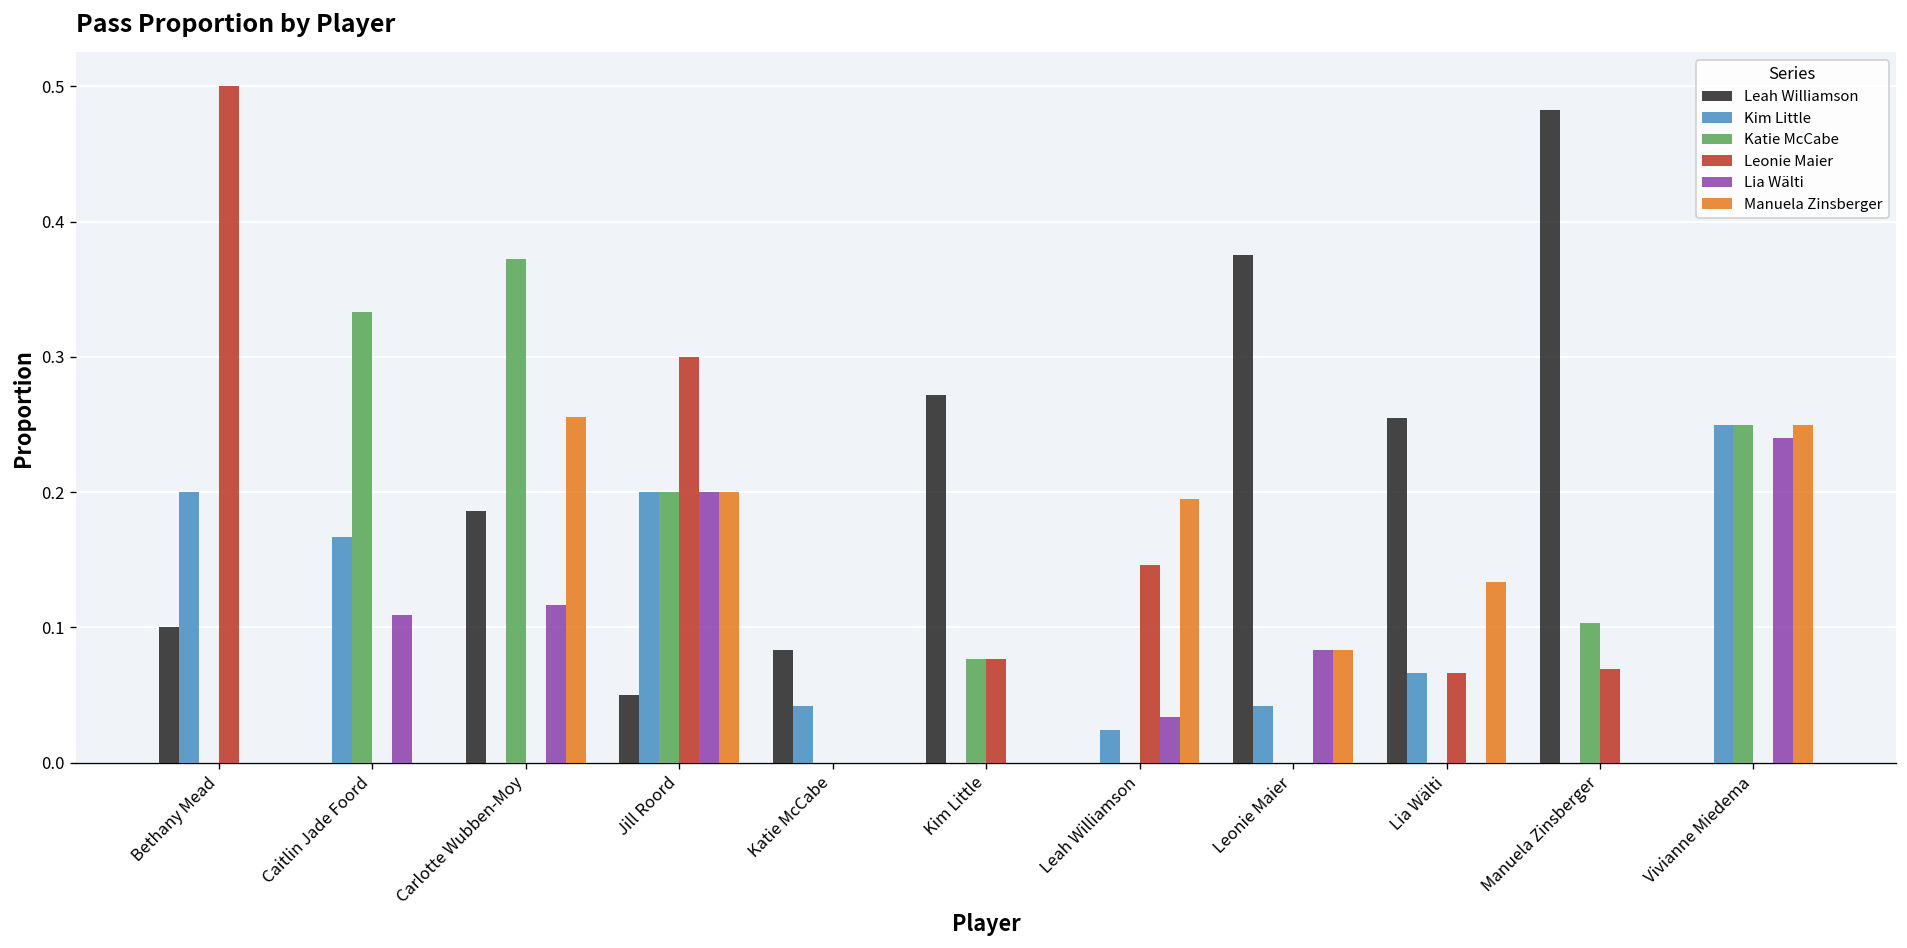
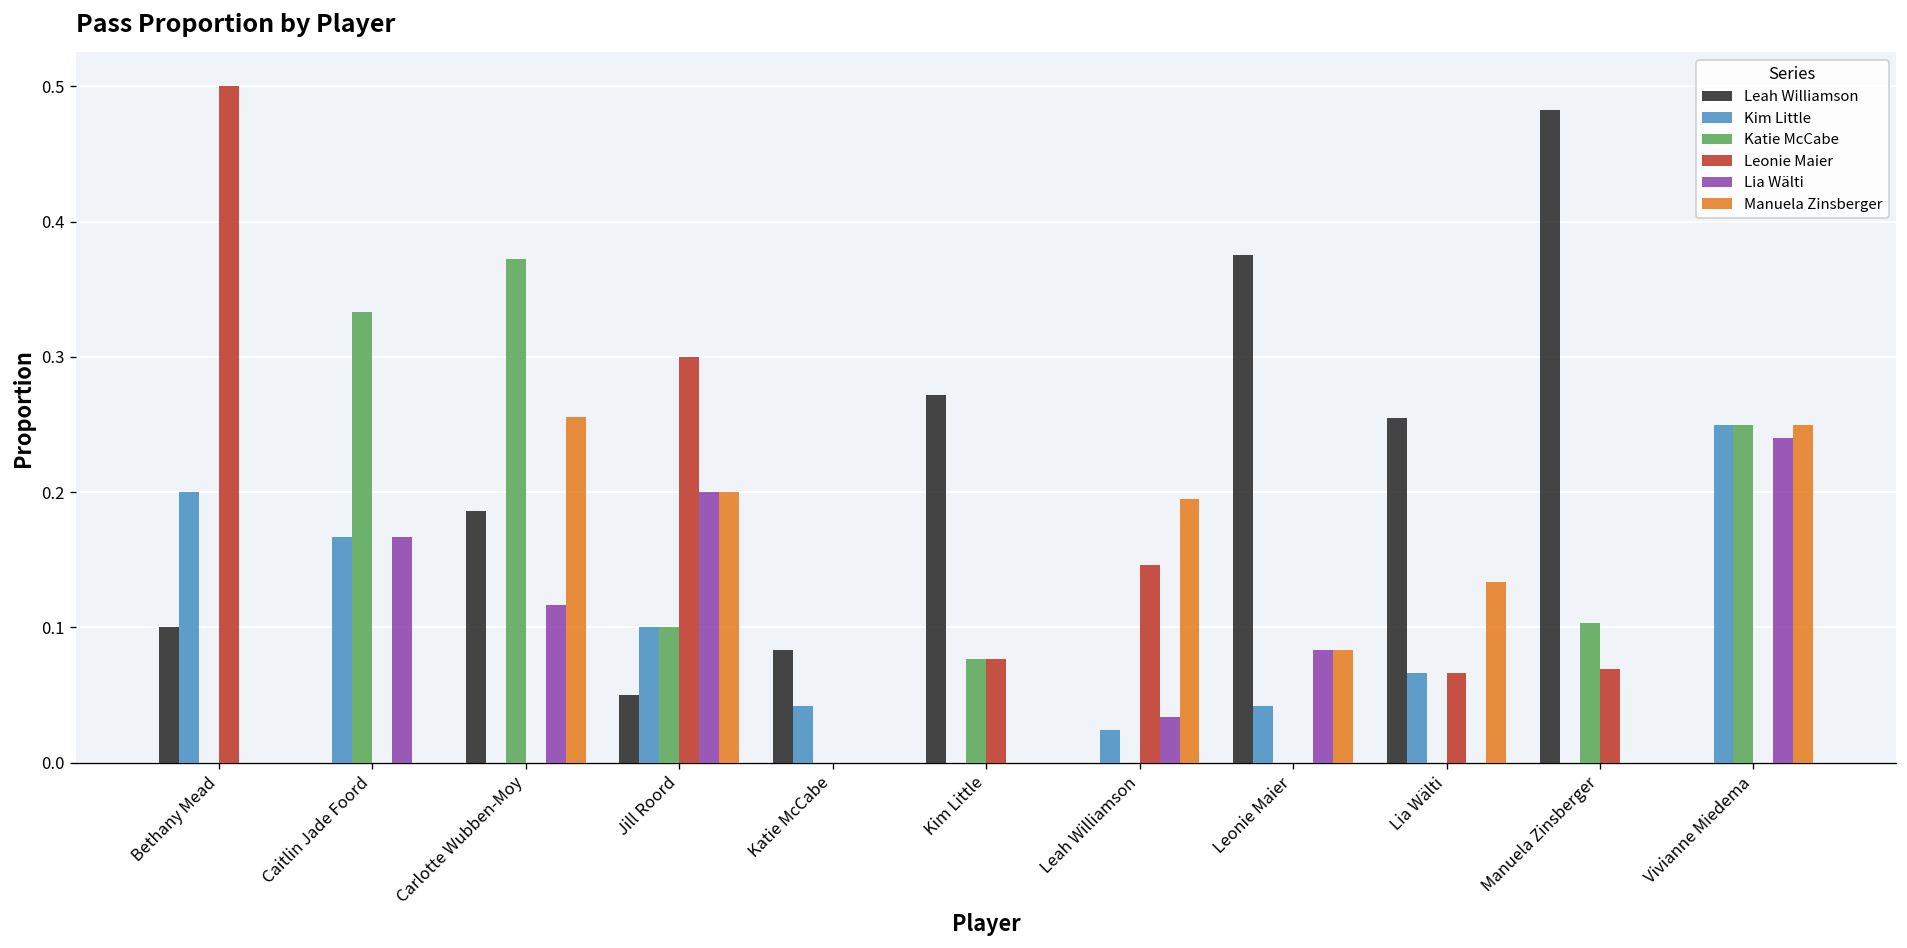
Lia Wälti, Caitlin Jade Foord: 0.110 -> 0.167
Kim Little, Jill Roord: 0.2 -> 0.1
Katie McCabe, Jill Roord: 0.2 -> 0.1
